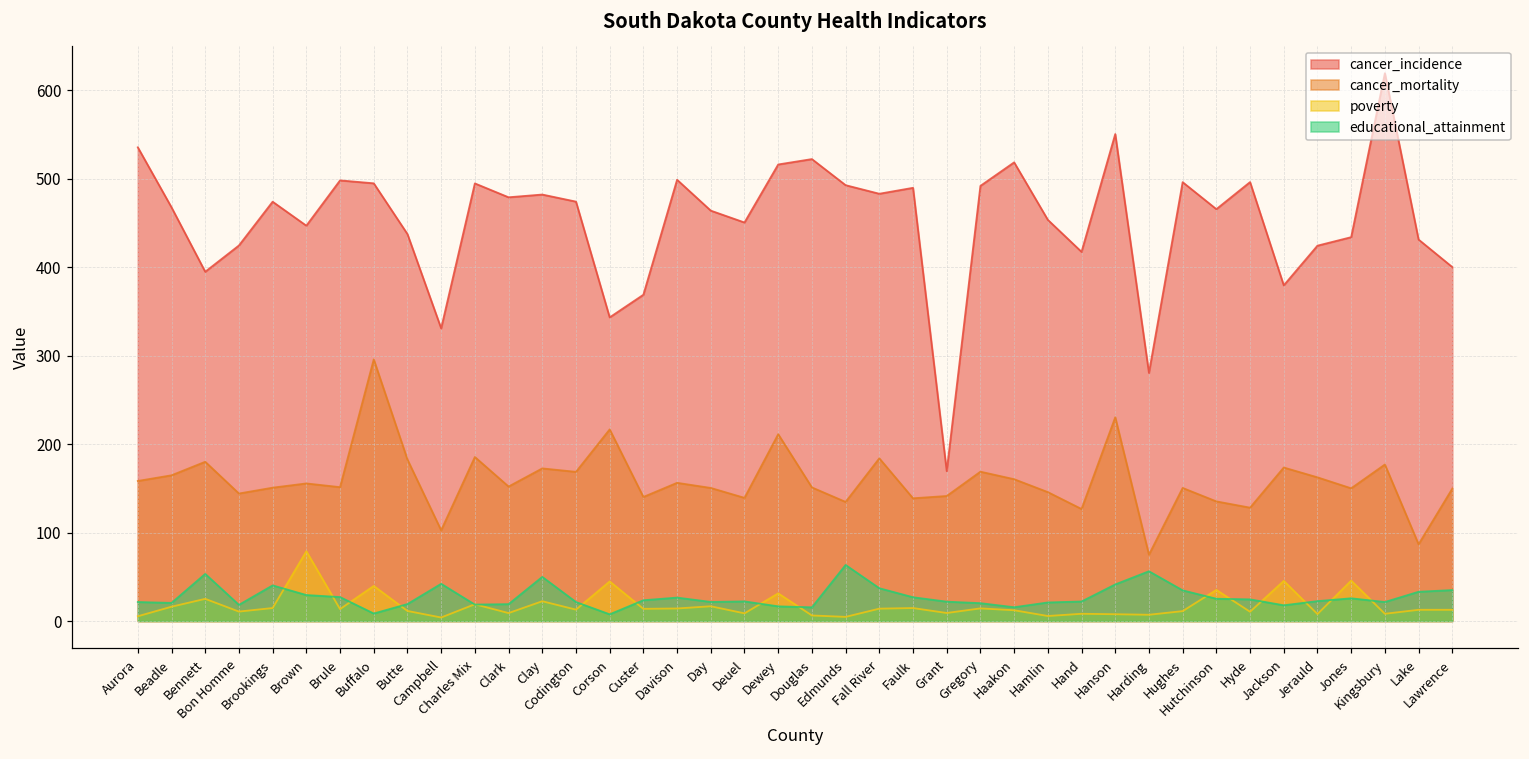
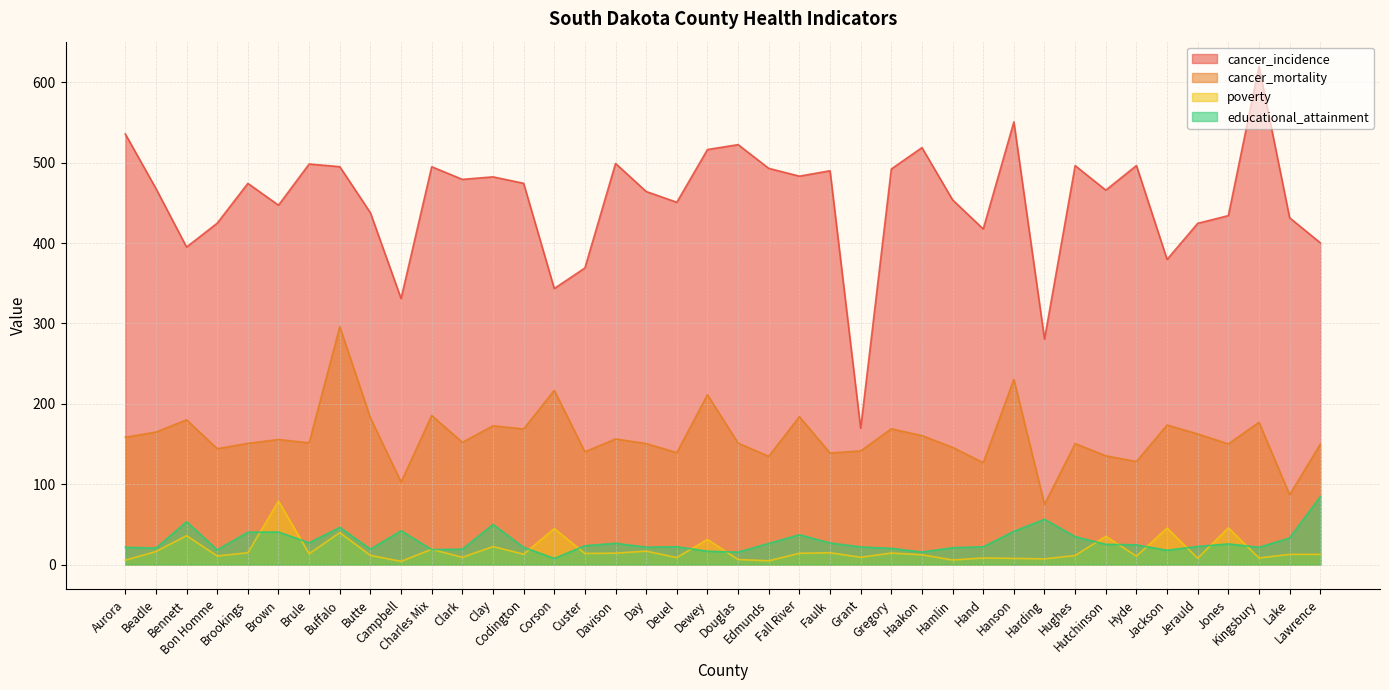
poverty, Bennett: 30 -> 40
educational_attainment, Brown: 30 -> 40
educational_attainment, Buffalo: 10 -> 50
educational_attainment, Edmunds: 60 -> 30
educational_attainment, Lawrence: 40 -> 80
